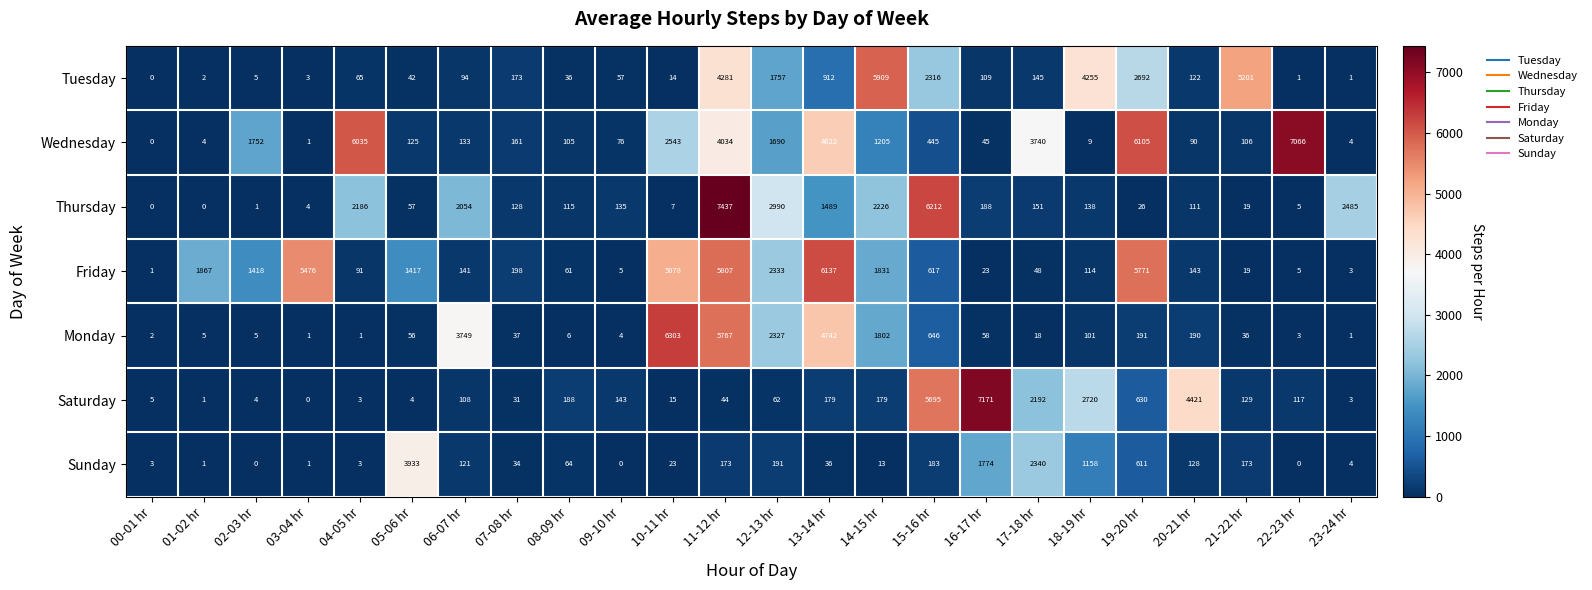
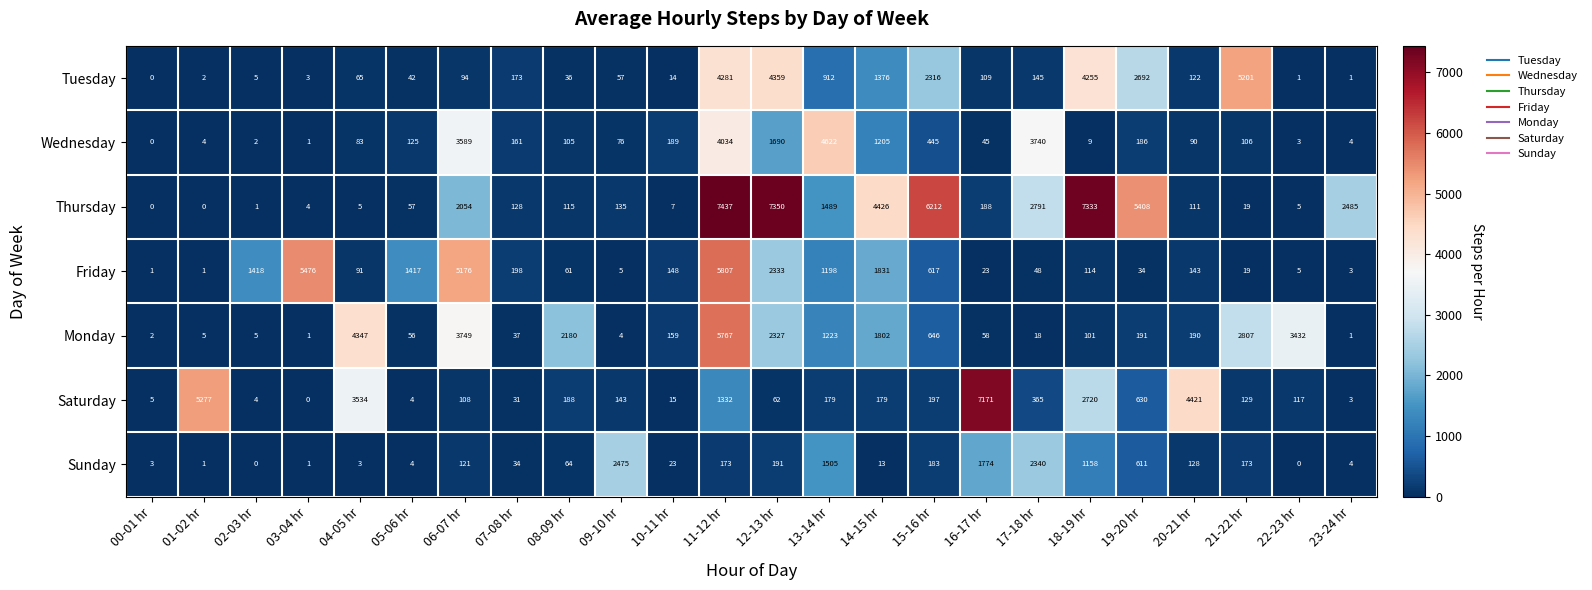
Tuesday, 12-13 hr: 1757 -> 4359
Tuesday, 14-15 hr: 5909 -> 1376
Wednesday, 02-03 hr: 1752 -> 2
Wednesday, 04-05 hr: 6035 -> 83
Wednesday, 06-07 hr: 133 -> 3589
Wednesday, 10-11 hr: 2543 -> 189
Wednesday, 19-20 hr: 6105 -> 186
Wednesday, 22-23 hr: 7066 -> 3
Thursday, 04-05 hr: 2186 -> 5
Thursday, 12-13 hr: 2990 -> 7350
Thursday, 14-15 hr: 2226 -> 4426
Thursday, 17-18 hr: 151 -> 2791
Thursday, 18-19 hr: 138 -> 7333
Thursday, 19-20 hr: 26 -> 5408
Friday, 01-02 hr: 1867 -> 1
Friday, 06-07 hr: 141 -> 5176
Friday, 10-11 hr: 5078 -> 148
Friday, 13-14 hr: 6137 -> 1198
Friday, 19-20 hr: 5771 -> 34
Monday, 04-05 hr: 1 -> 4347
Monday, 08-09 hr: 6 -> 2180
Monday, 10-11 hr: 6303 -> 159
Monday, 13-14 hr: 4742 -> 1223
Monday, 21-22 hr: 36 -> 2807
Monday, 22-23 hr: 3 -> 3432
Saturday, 01-02 hr: 1 -> 5277
Saturday, 04-05 hr: 3 -> 3534
Saturday, 11-12 hr: 44 -> 1332
Saturday, 15-16 hr: 5695 -> 197
Saturday, 17-18 hr: 2192 -> 365
Sunday, 05-06 hr: 3933 -> 4
Sunday, 09-10 hr: 0 -> 2475
Sunday, 13-14 hr: 36 -> 1505
